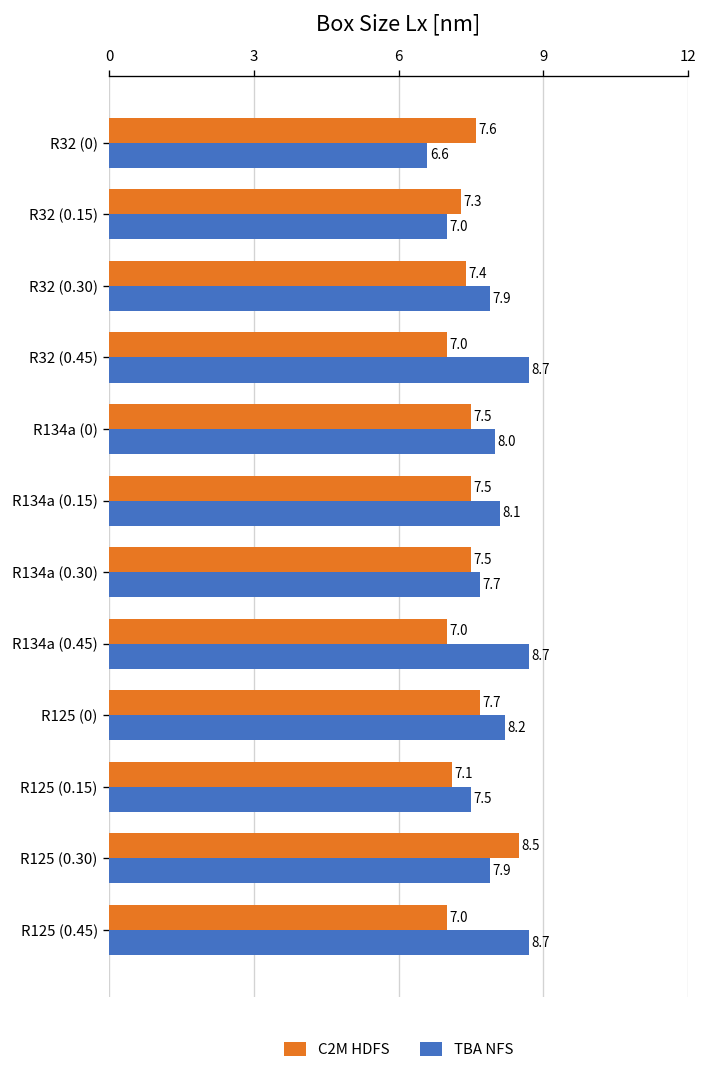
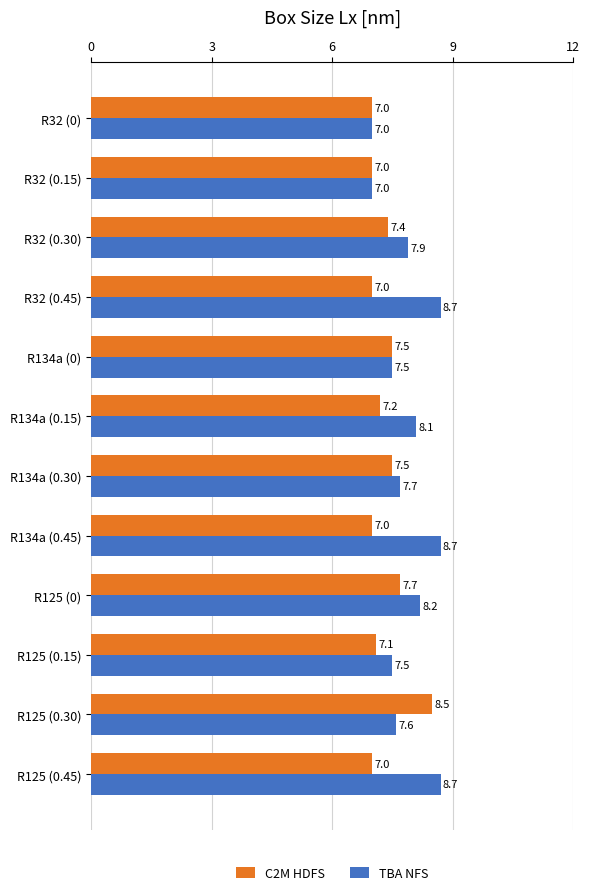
C2M HDFS, R32 (0): 7.6 -> 7.0
TBA NFS, R32 (0): 6.6 -> 7.0
C2M HDFS, R32 (0.15): 7.3 -> 7.0
TBA NFS, R134a (0): 8.0 -> 7.5
C2M HDFS, R134a (0.15): 7.5 -> 7.2
TBA NFS, R125 (0.30): 7.9 -> 7.6
